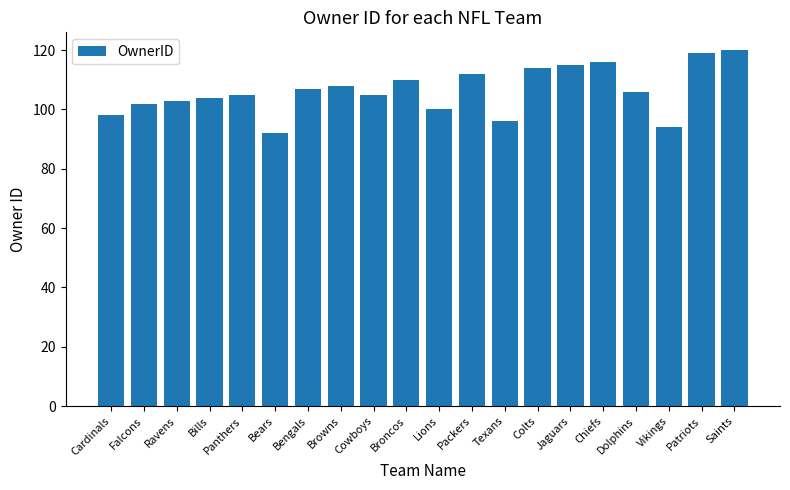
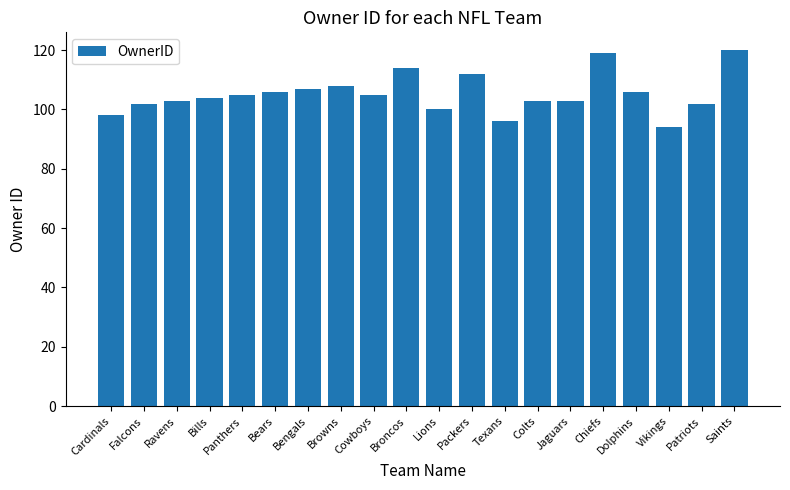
Bears: 92 -> 106
Broncos: 110 -> 114
Colts: 114 -> 103
Jaguars: 115 -> 103
Chiefs: 116 -> 119
Patriots: 119 -> 102
